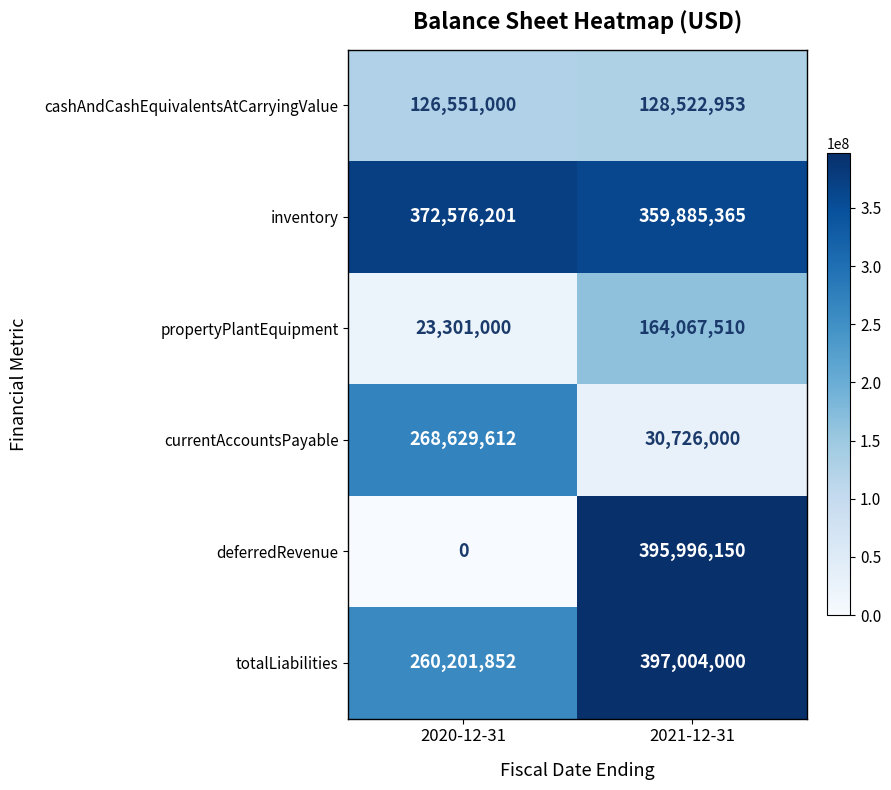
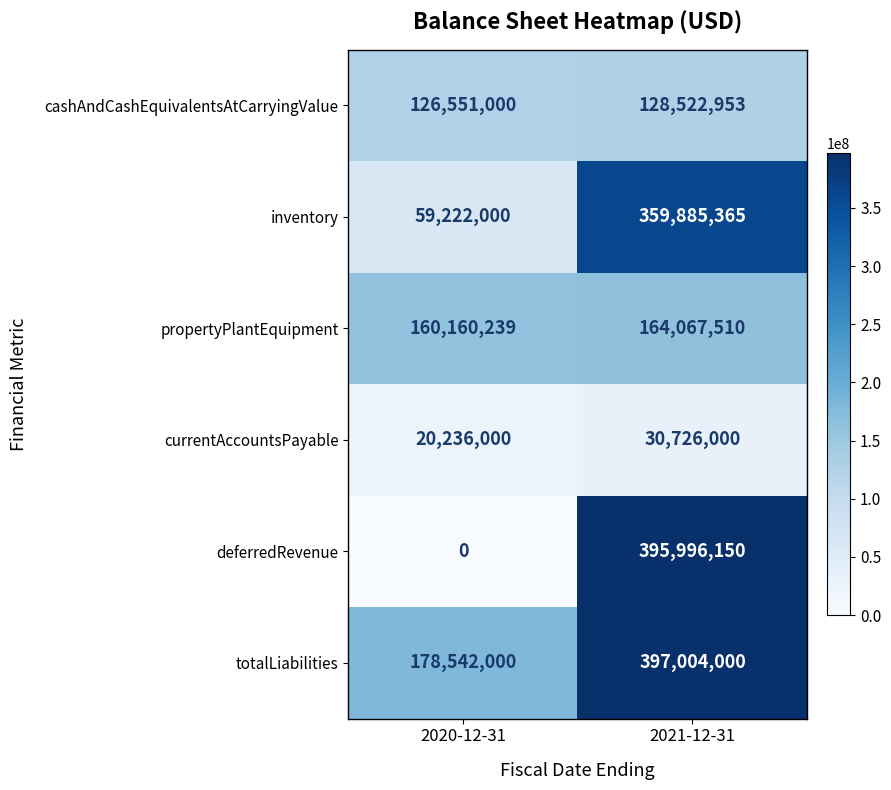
inventory, 2020-12-31: 372,576,201 -> 59,222,000
propertyPlantEquipment, 2020-12-31: 23,301,000 -> 160,160,239
currentAccountsPayable, 2020-12-31: 268,629,612 -> 20,236,000
totalLiabilities, 2020-12-31: 260,201,852 -> 178,542,000
